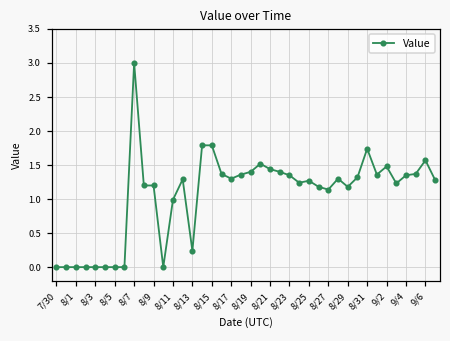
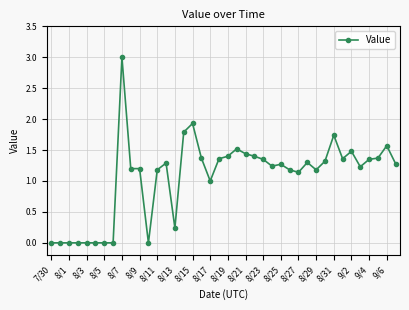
8/11: 1.0 -> 1.2
8/15: 1.8 -> 1.9
8/17: 1.3 -> 1.0
